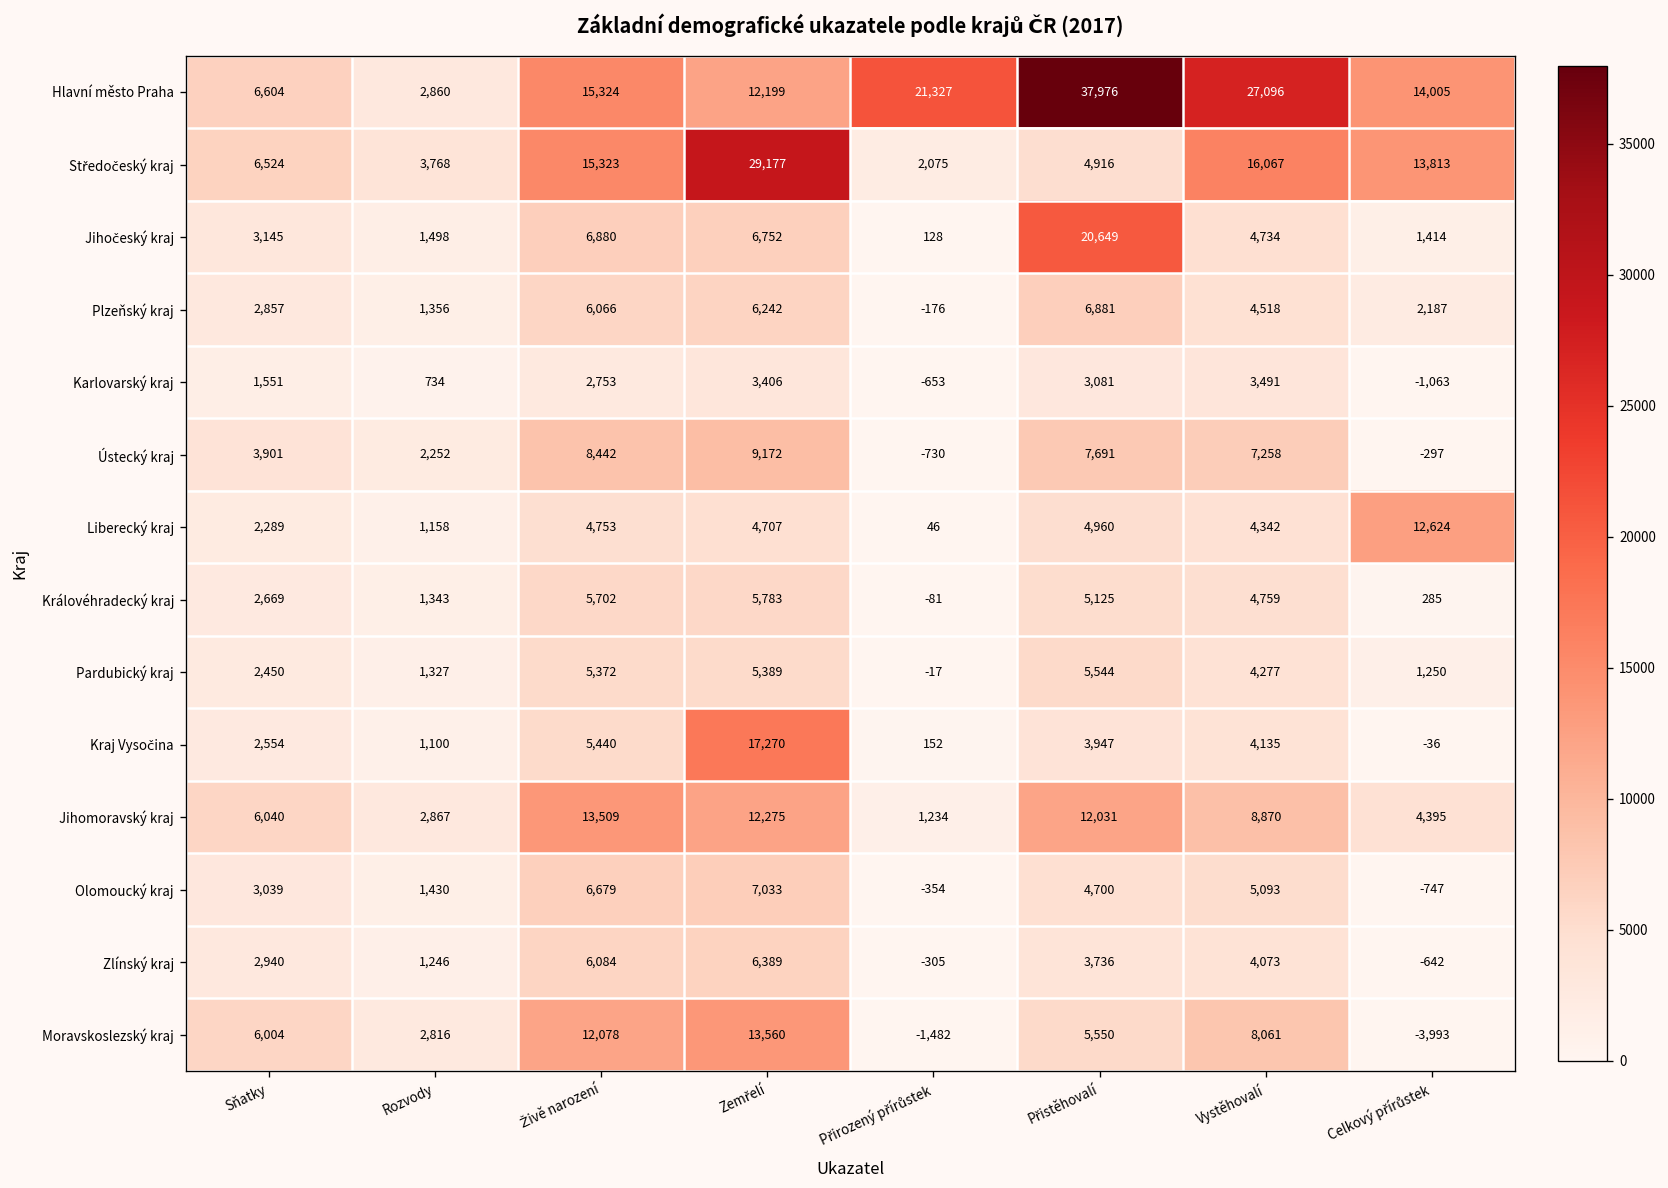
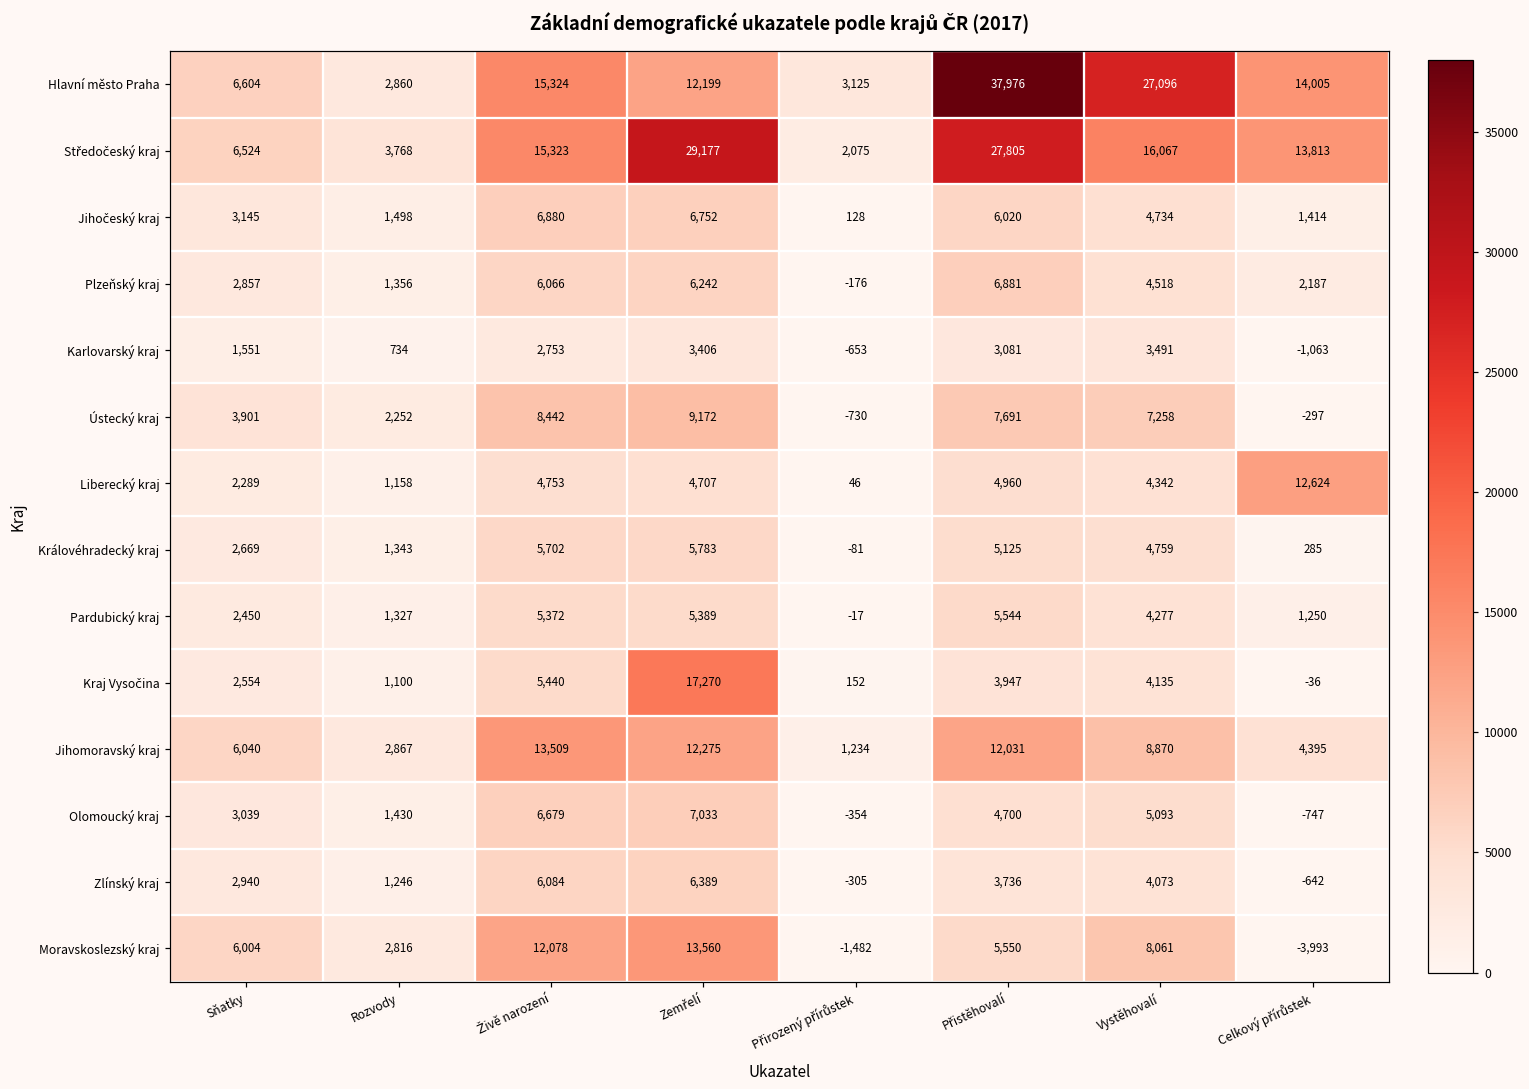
Hlavní město Praha, Přirozený přírůstek: 21,327 -> 3,125
Středočeský kraj, Přistěhovalí: 4,916 -> 27,805
Jihočeský kraj, Přistěhovalí: 20,649 -> 6,020
